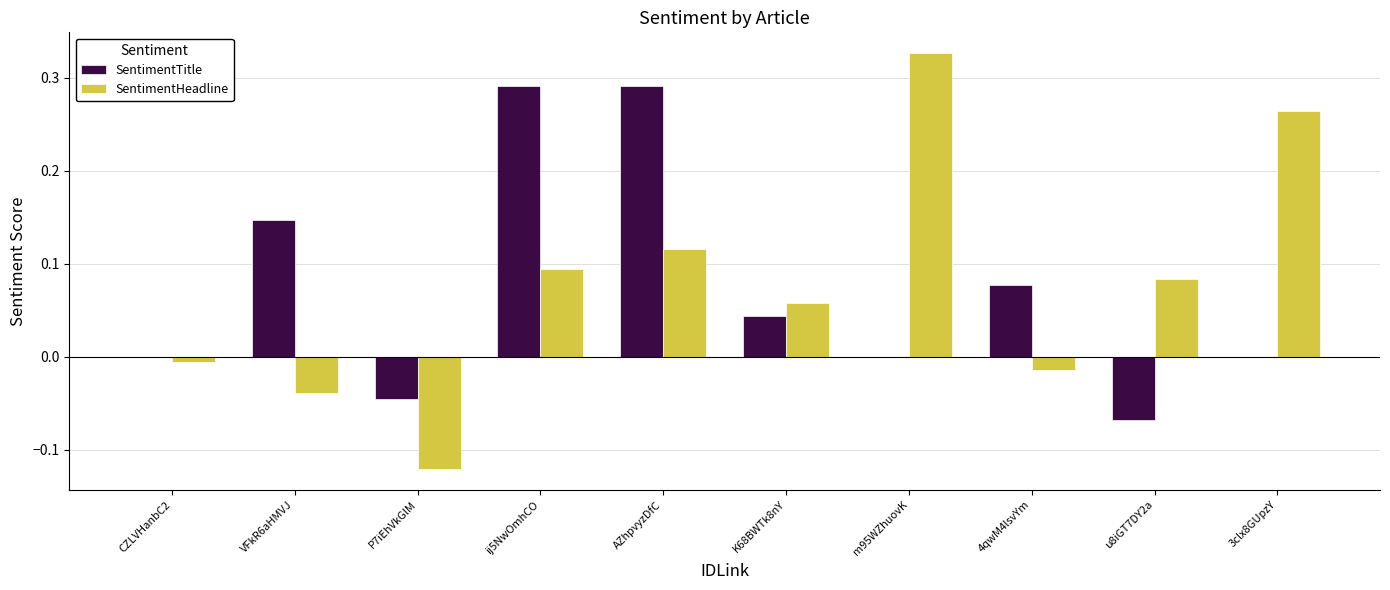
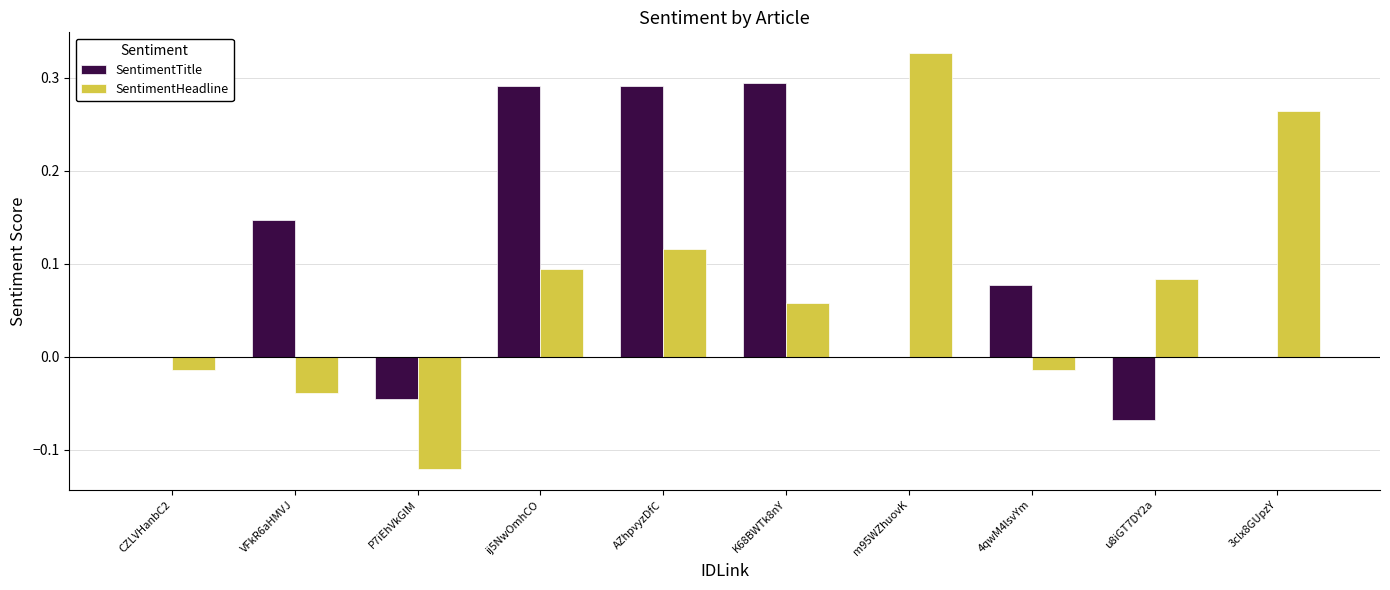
SentimentHeadline, CZLVHanbC2: -0.005 -> -0.014
SentimentTitle, K68BWTk8nY: 0.04 -> 0.29
